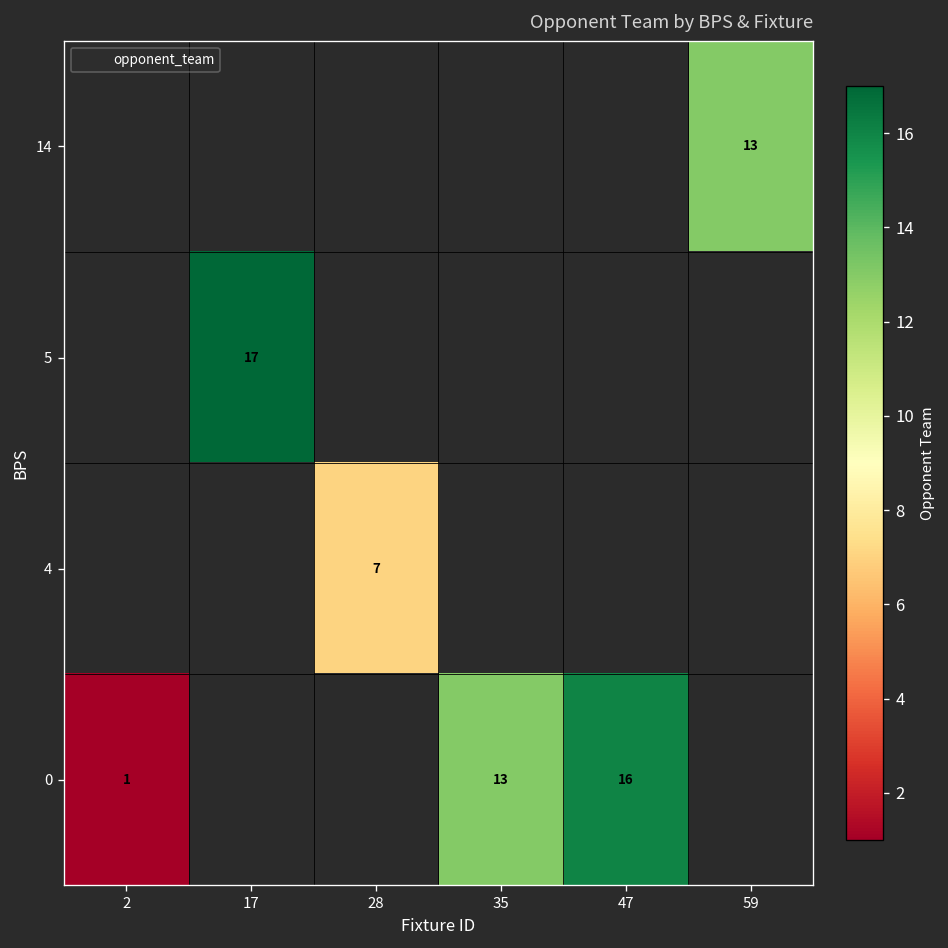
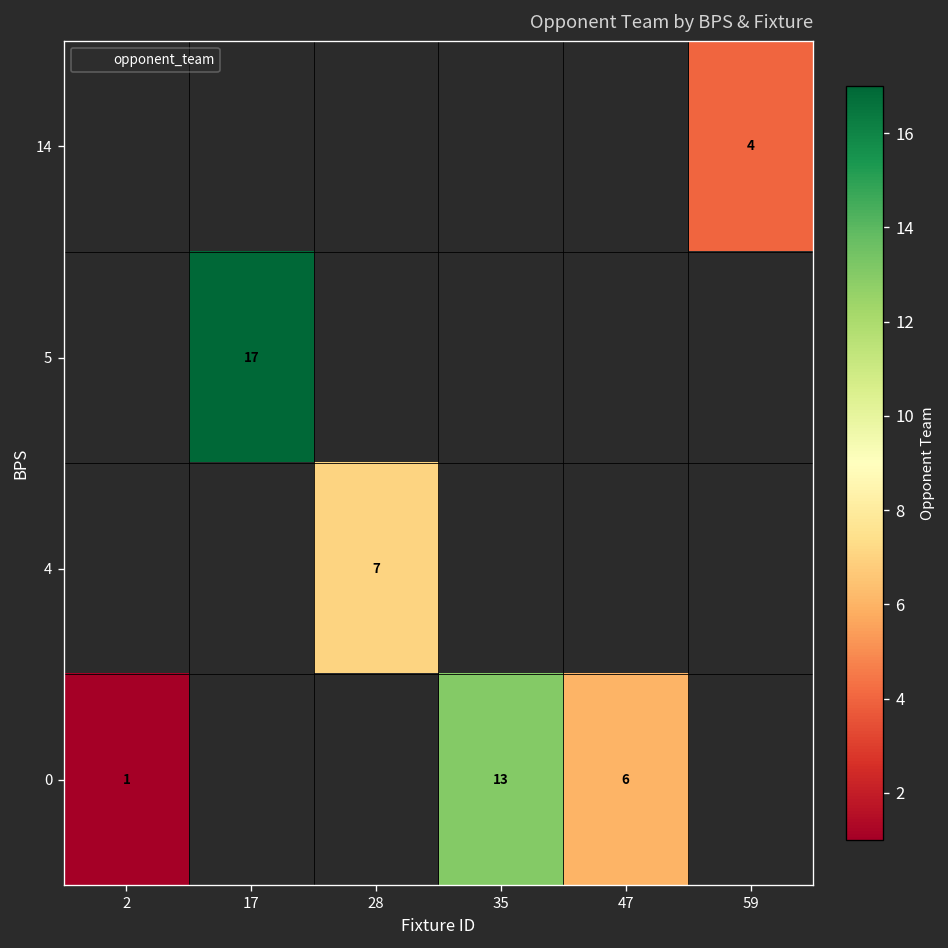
14, 59: 13 -> 4
0, 47: 16 -> 6
